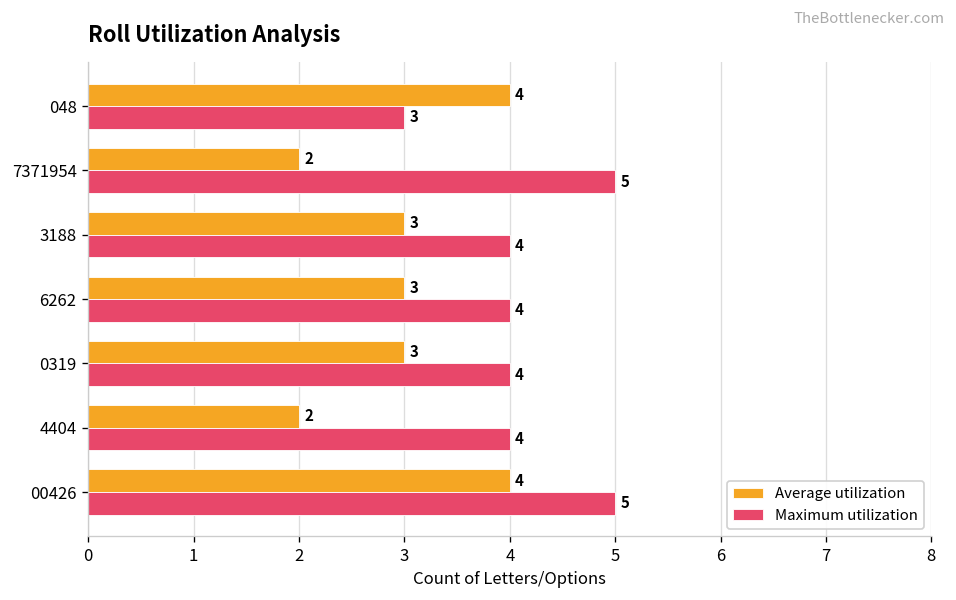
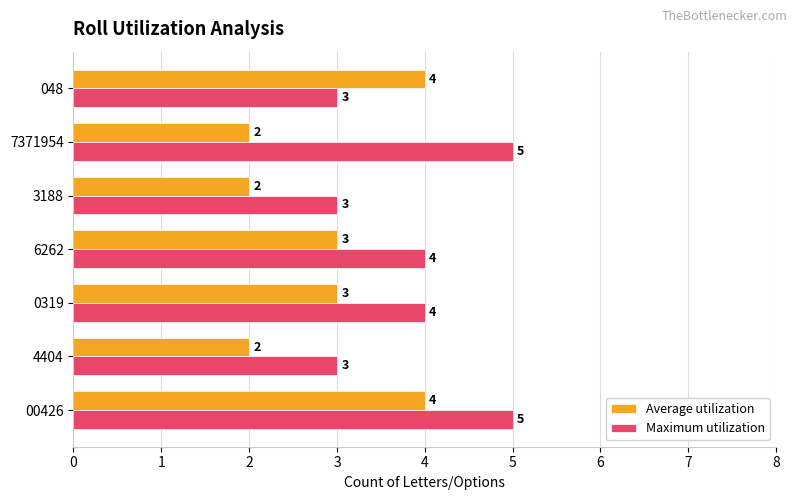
Average utilization, 3188: 3 -> 2
Maximum utilization, 3188: 4 -> 3
Maximum utilization, 4404: 4 -> 3
